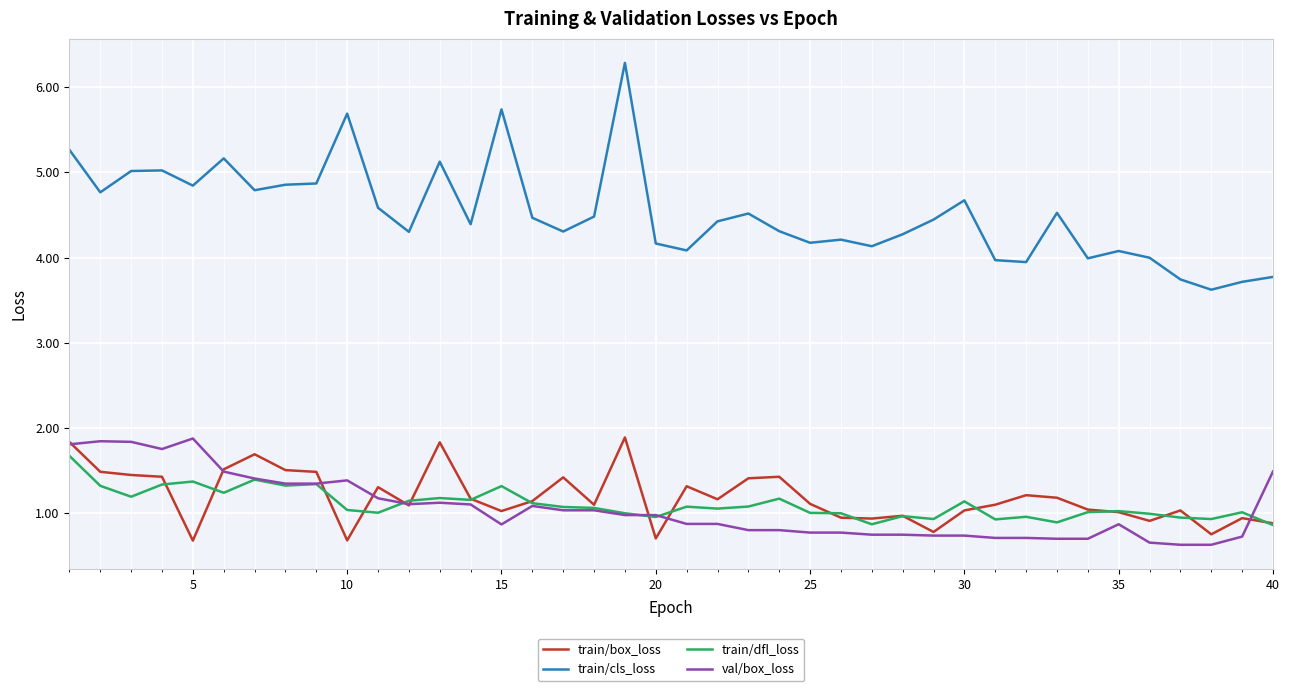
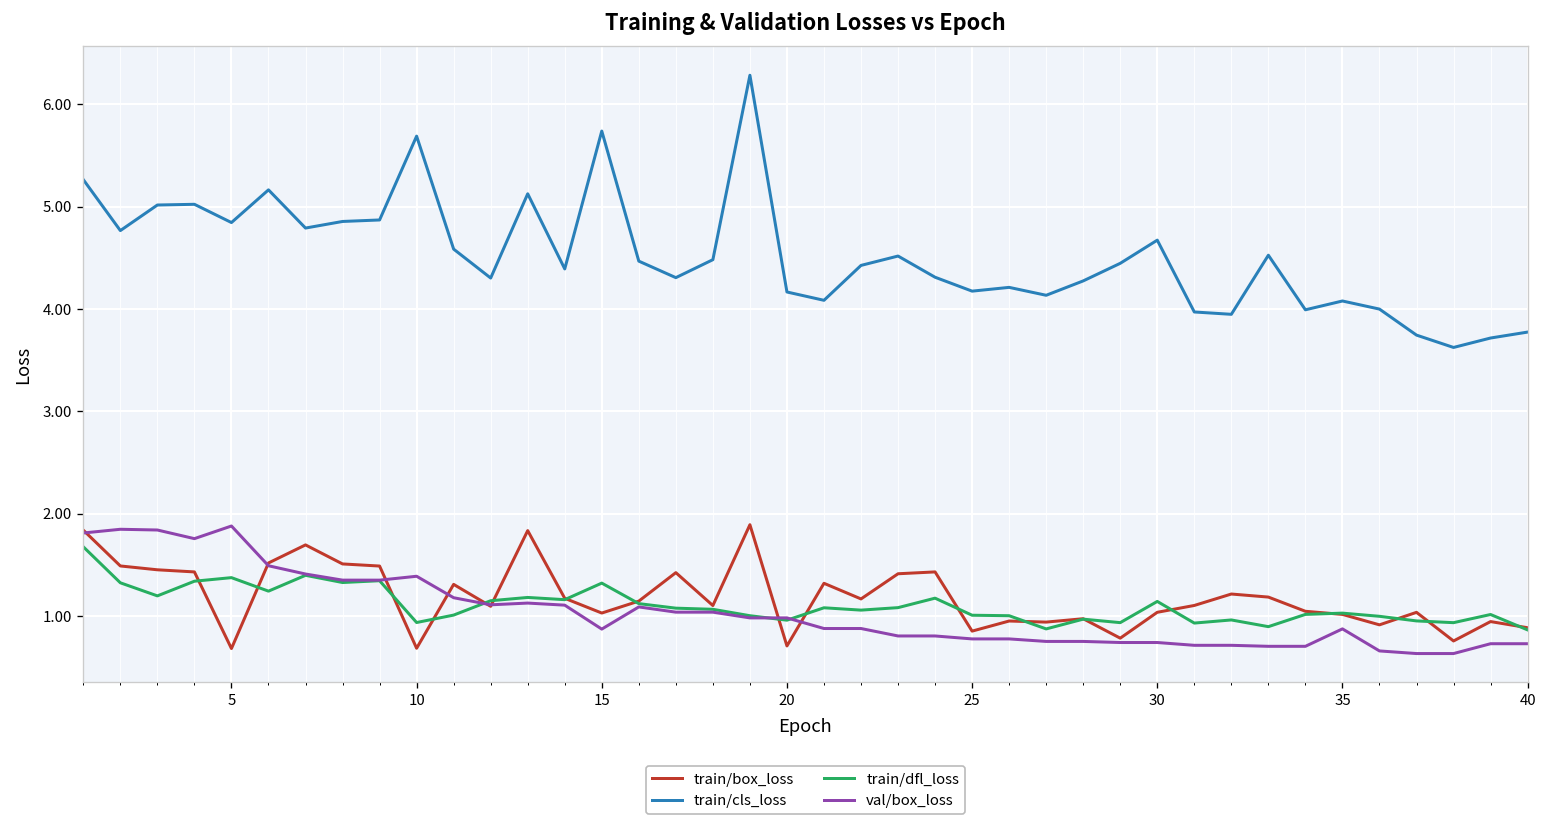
train/dfl_loss, 10: 1.0 -> 0.9
train/box_loss, 25: 1.1 -> 0.9
val/box_loss, 40: 1.5 -> 0.7
